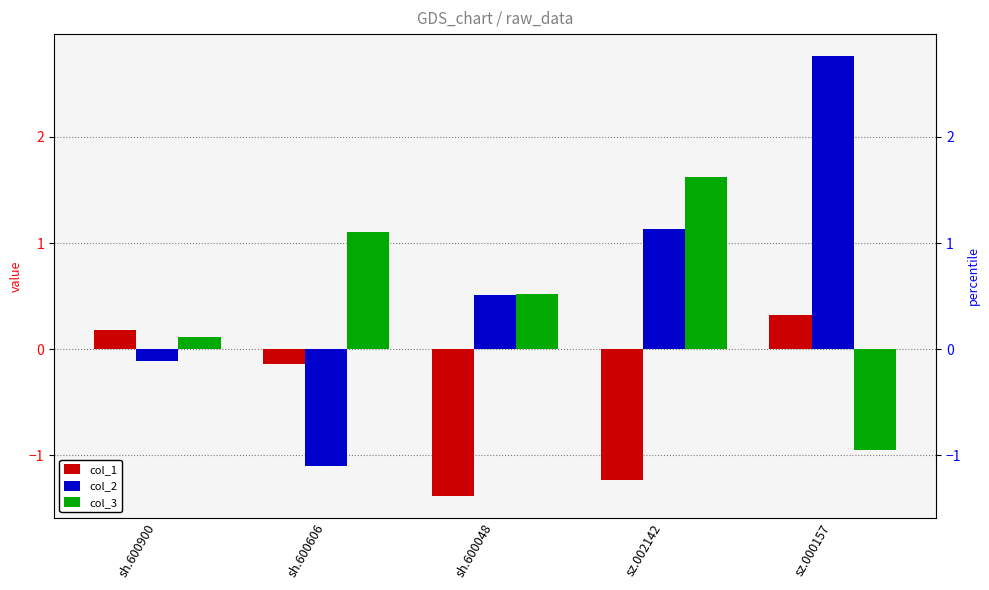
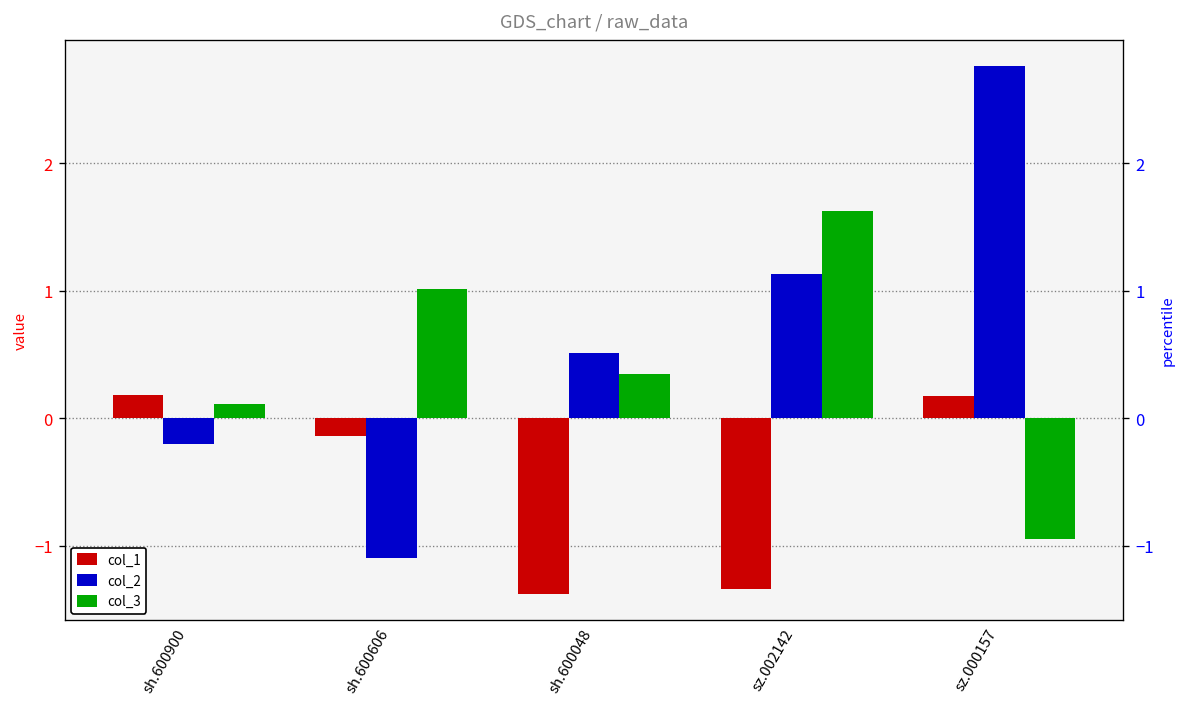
col_2, sh.600900: -0.11 -> -0.21
col_3, sh.600606: 1.11 -> 1.02
col_3, sh.600048: 0.52 -> 0.35
col_1, sz.002142: -1.23 -> -1.34
col_1, sz.000157: 0.33 -> 0.17
